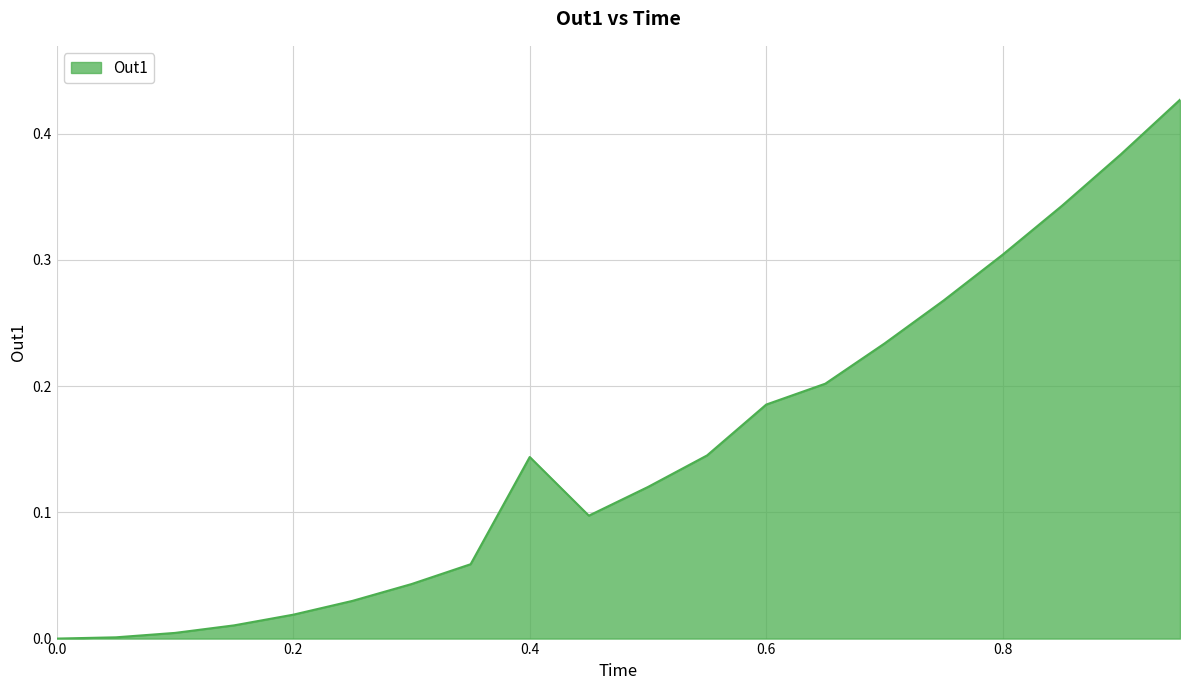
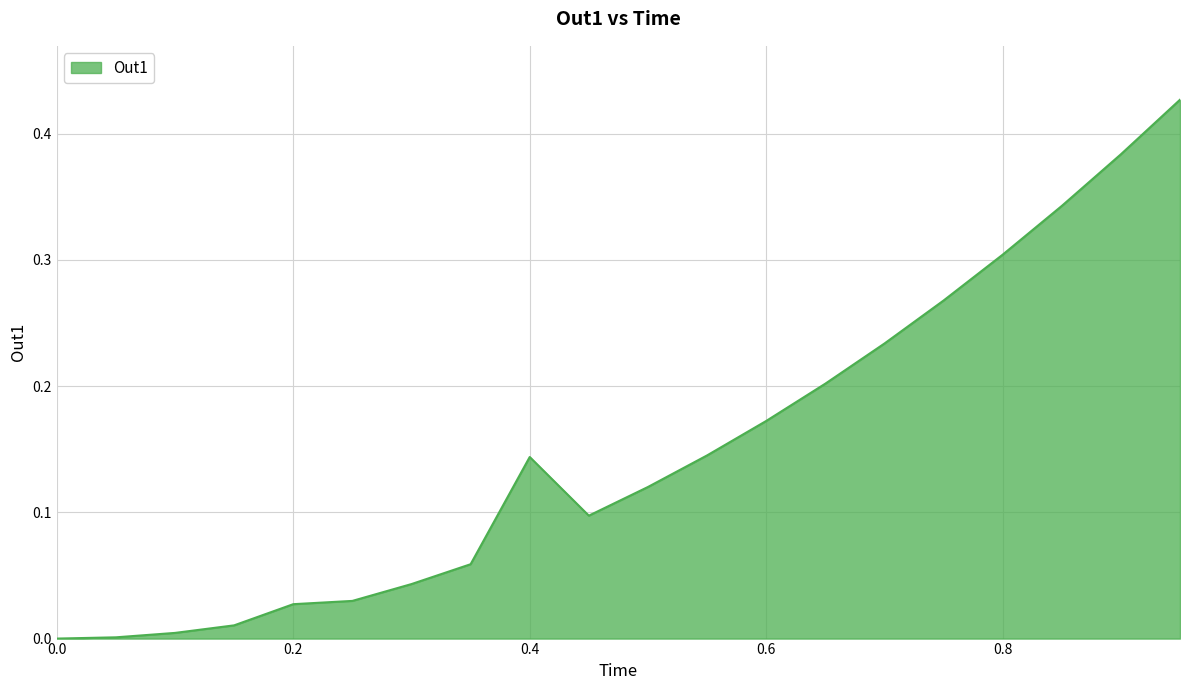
0.2: 0.019 -> 0.027
0.6: 0.185 -> 0.172
